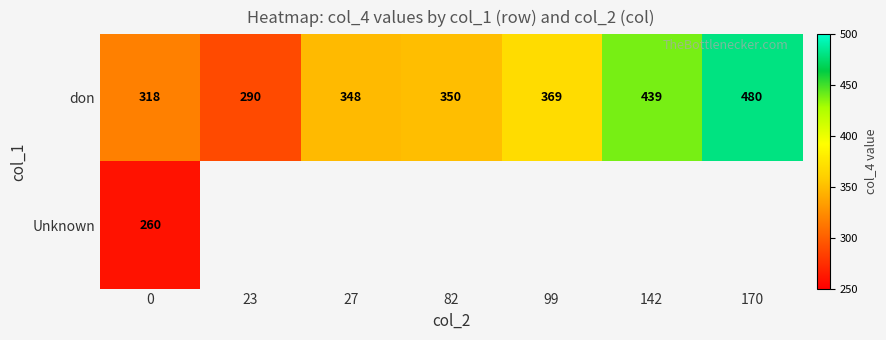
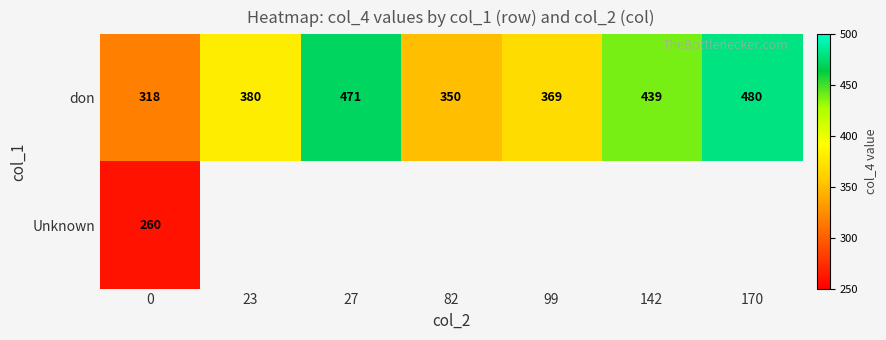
don, 23: 290 -> 380
don, 27: 348 -> 471
